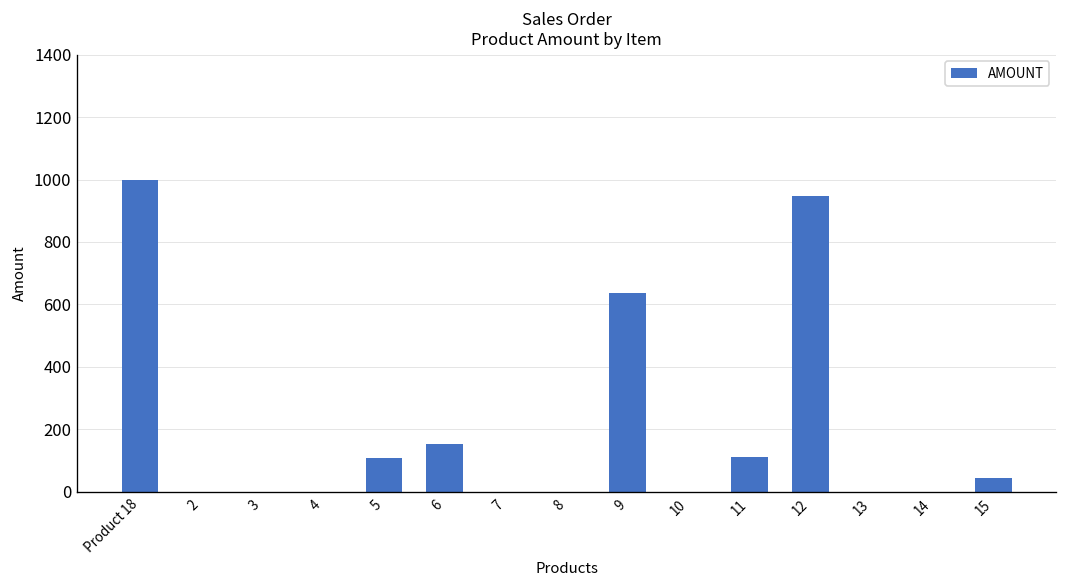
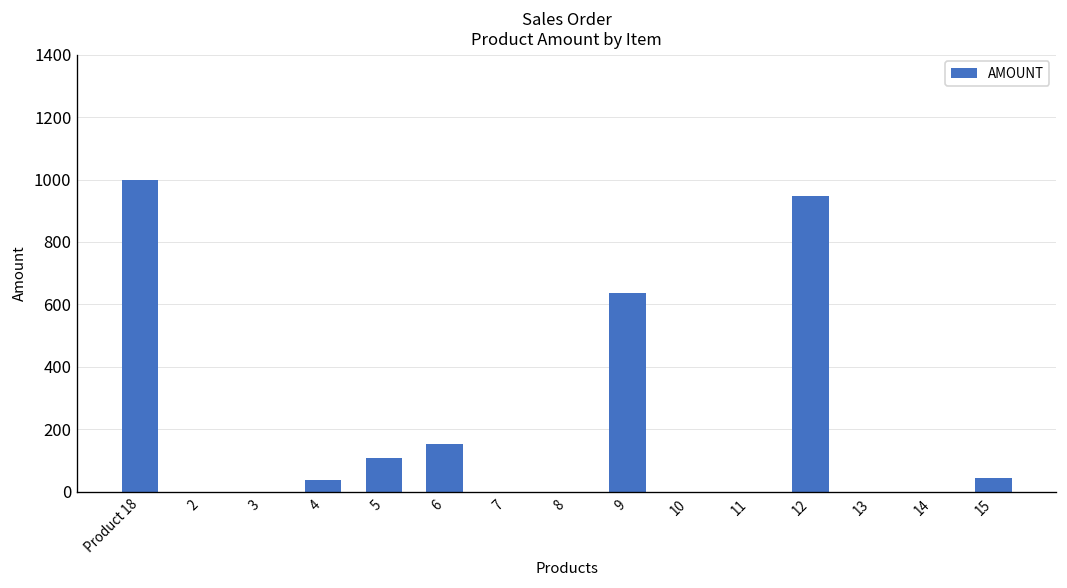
4: 0 -> 40
11: 110 -> 0
